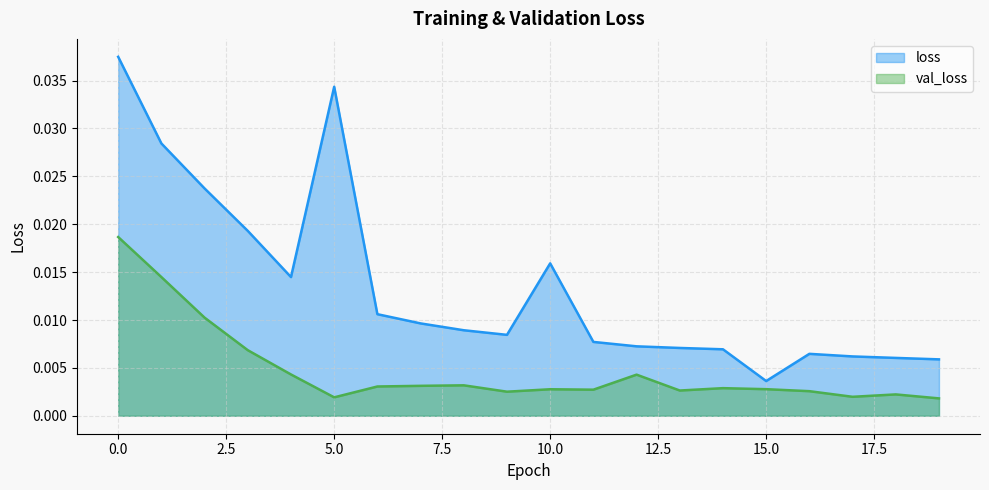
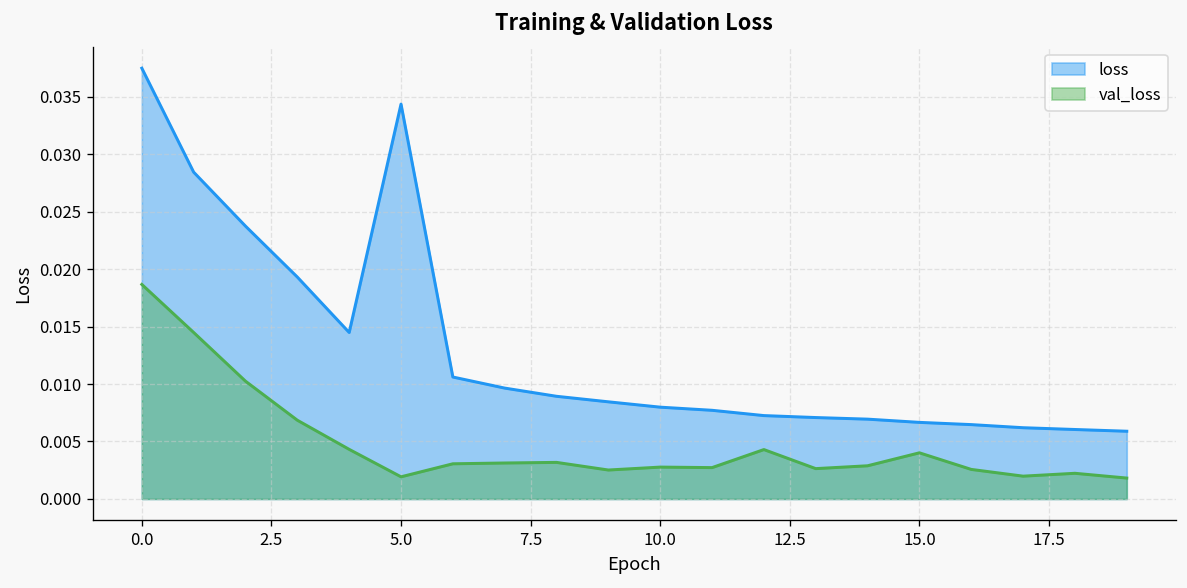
loss, 10.0: 0.016 -> 0.008
loss, 15.0: 0.004 -> 0.007
val_loss, 15.0: 0.003 -> 0.004
